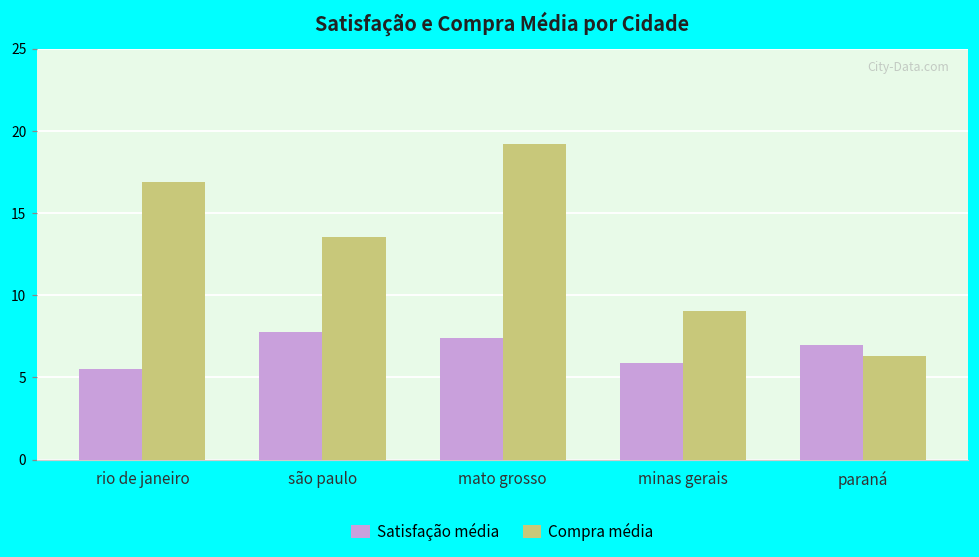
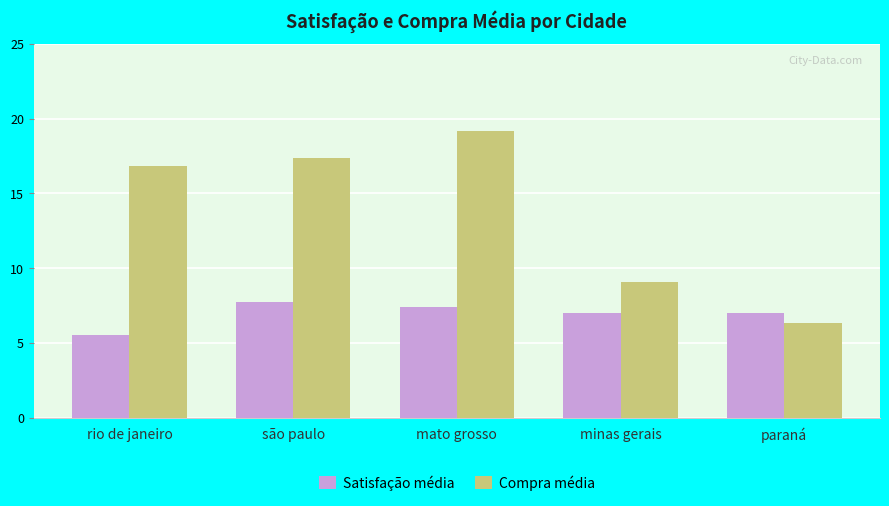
Compra média, são paulo: 13.6 -> 17.4
Satisfação média, minas gerais: 5.9 -> 7.0
